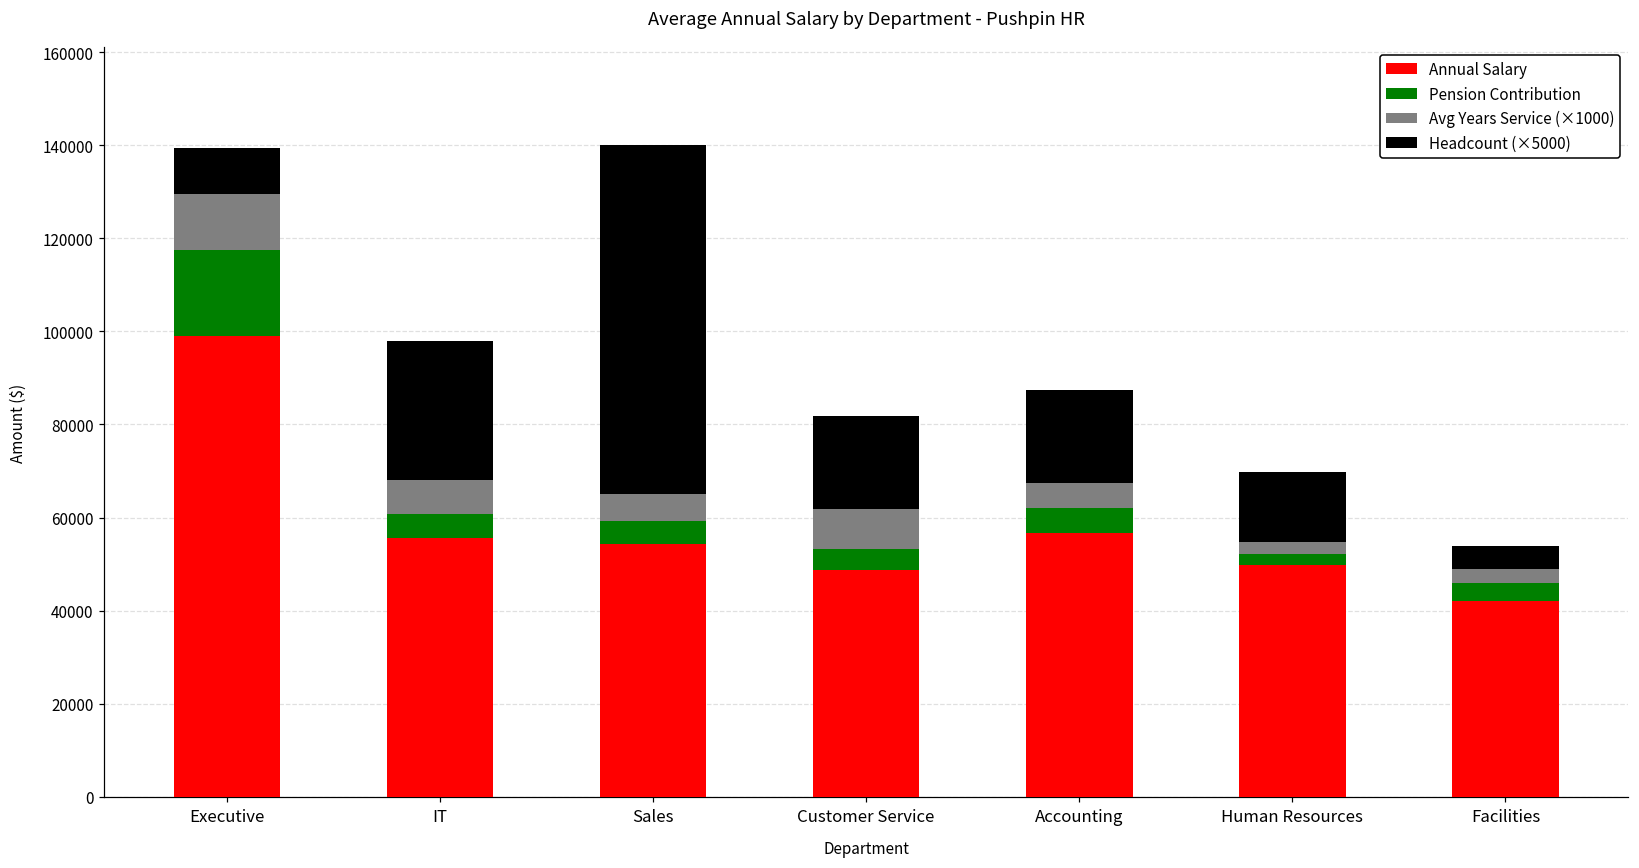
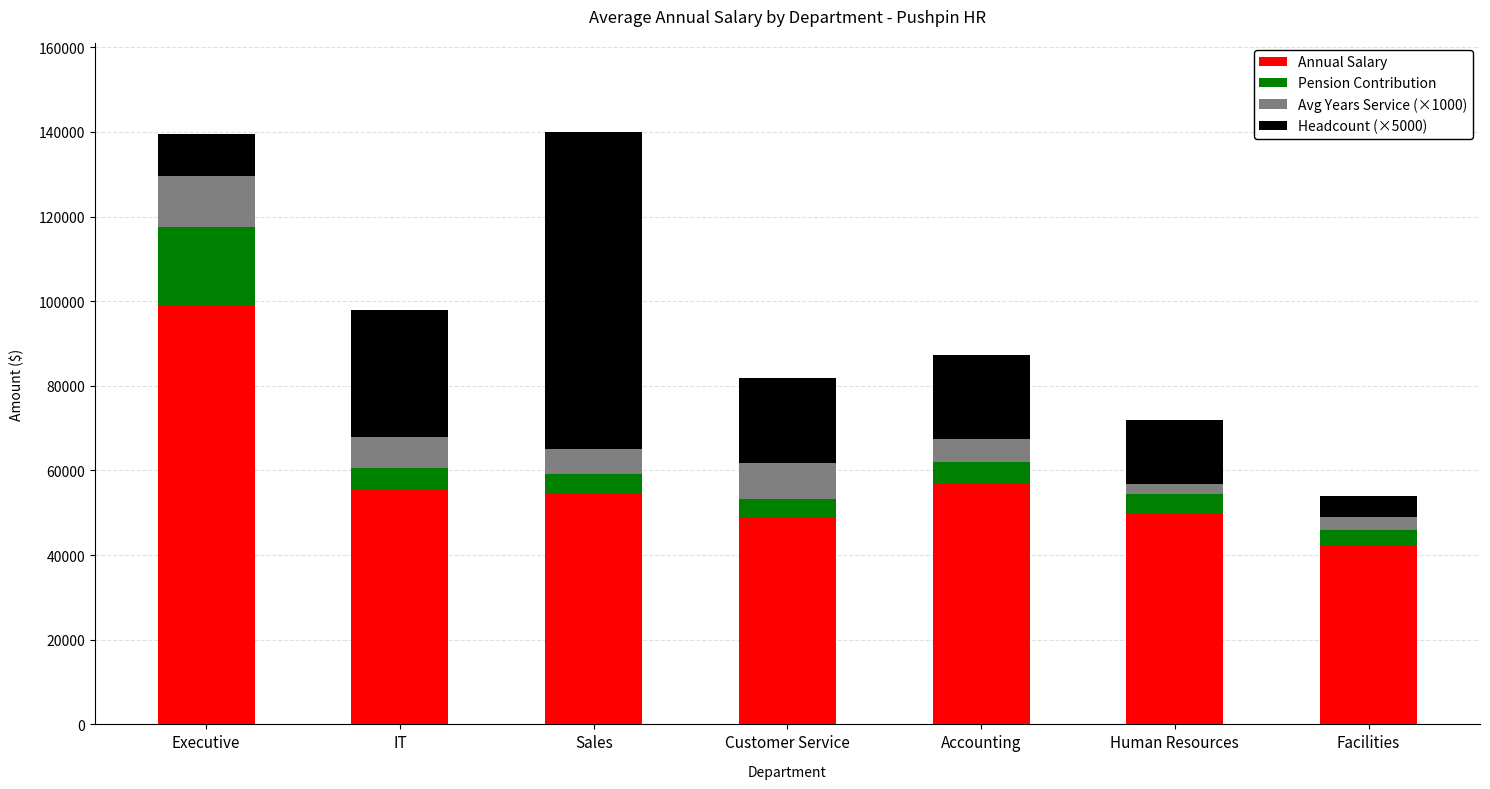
Pension Contribution, Human Resources: 2000 -> 4000
